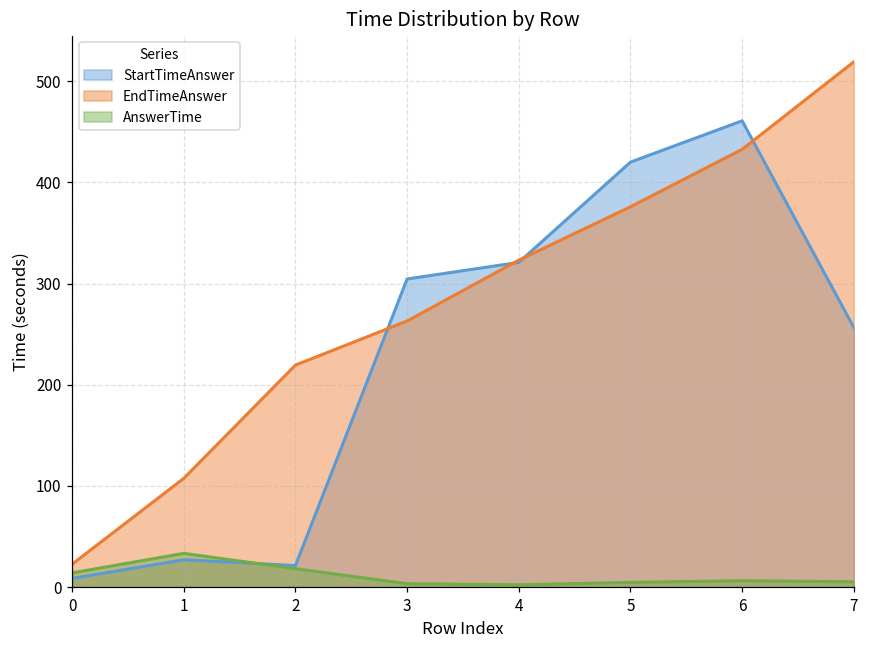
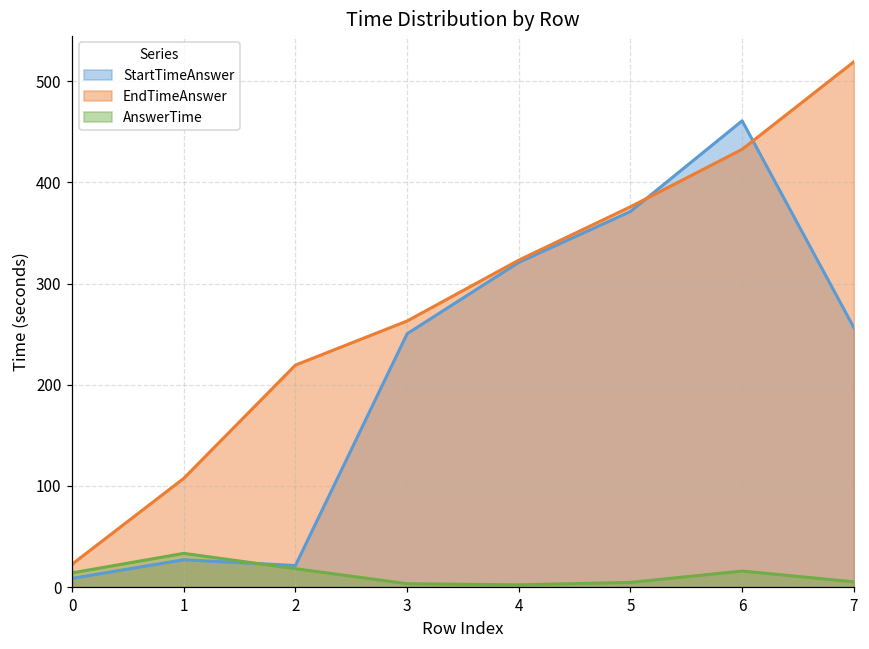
StartTimeAnswer, 3: 300 -> 250
StartTimeAnswer, 5: 420 -> 370
AnswerTime, 6: 10 -> 20
